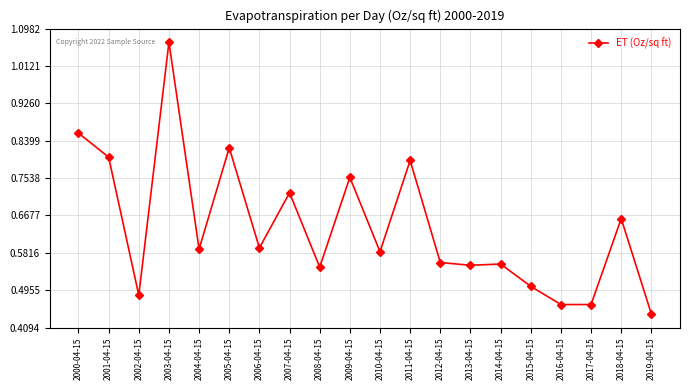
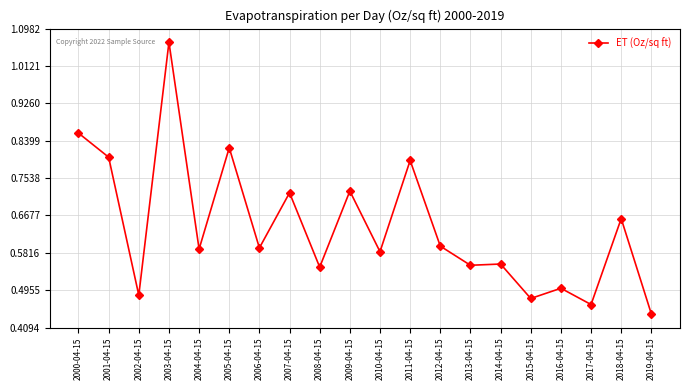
2009-04-15: 0.76 -> 0.72
2012-04-15: 0.56 -> 0.60
2015-04-15: 0.50 -> 0.48
2016-04-15: 0.46 -> 0.50
